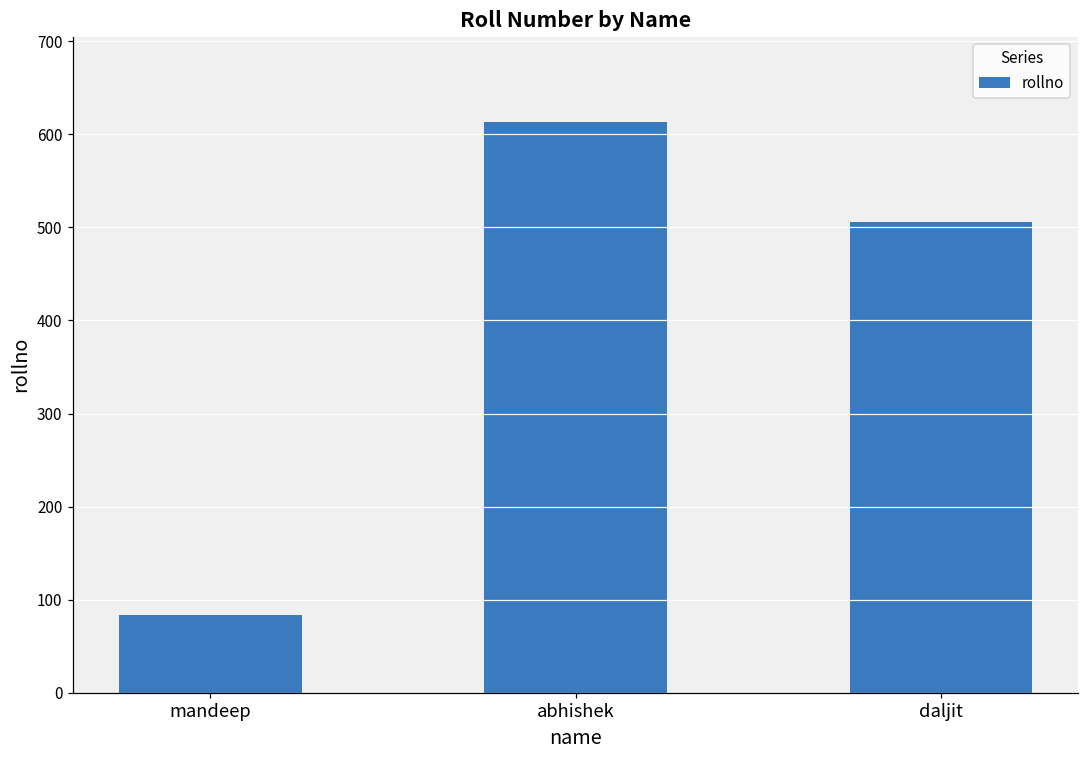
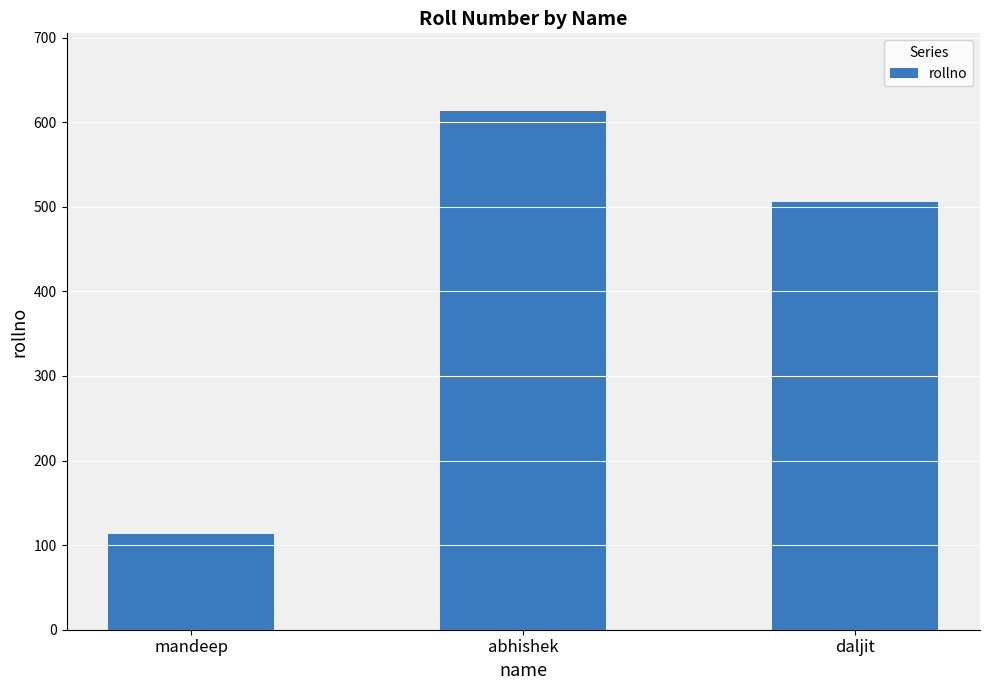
mandeep: 80 -> 110
